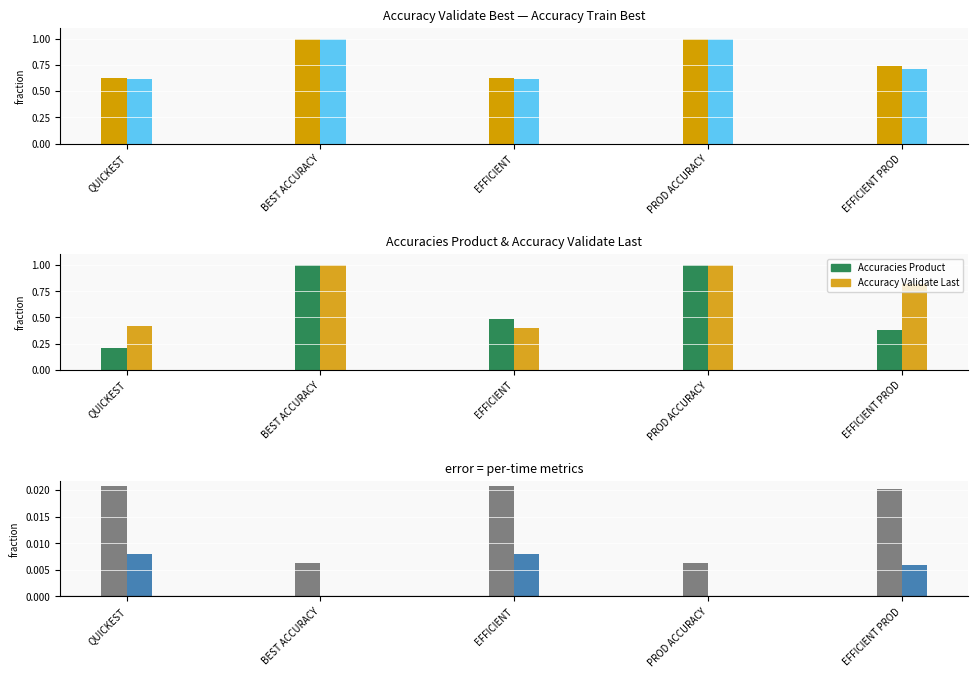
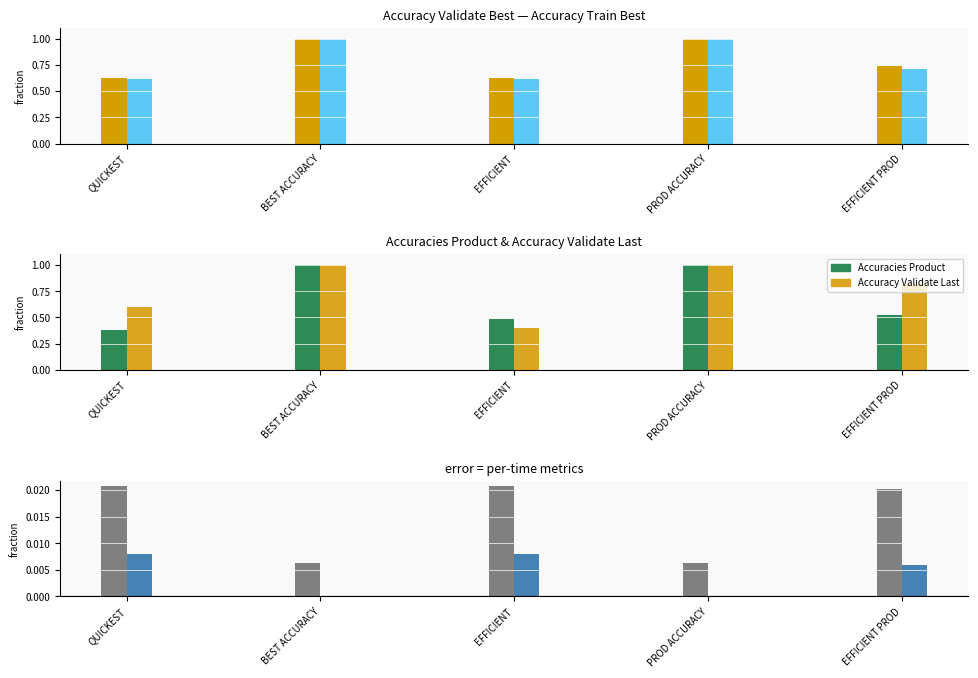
Accuracies Product & Accuracy Validate Last, Accuracies Product, QUICKEST: 0.21 -> 0.38
Accuracies Product & Accuracy Validate Last, Accuracy Validate Last, QUICKEST: 0.42 -> 0.60
Accuracies Product & Accuracy Validate Last, Accuracies Product, EFFICIENT PROD: 0.38 -> 0.52
